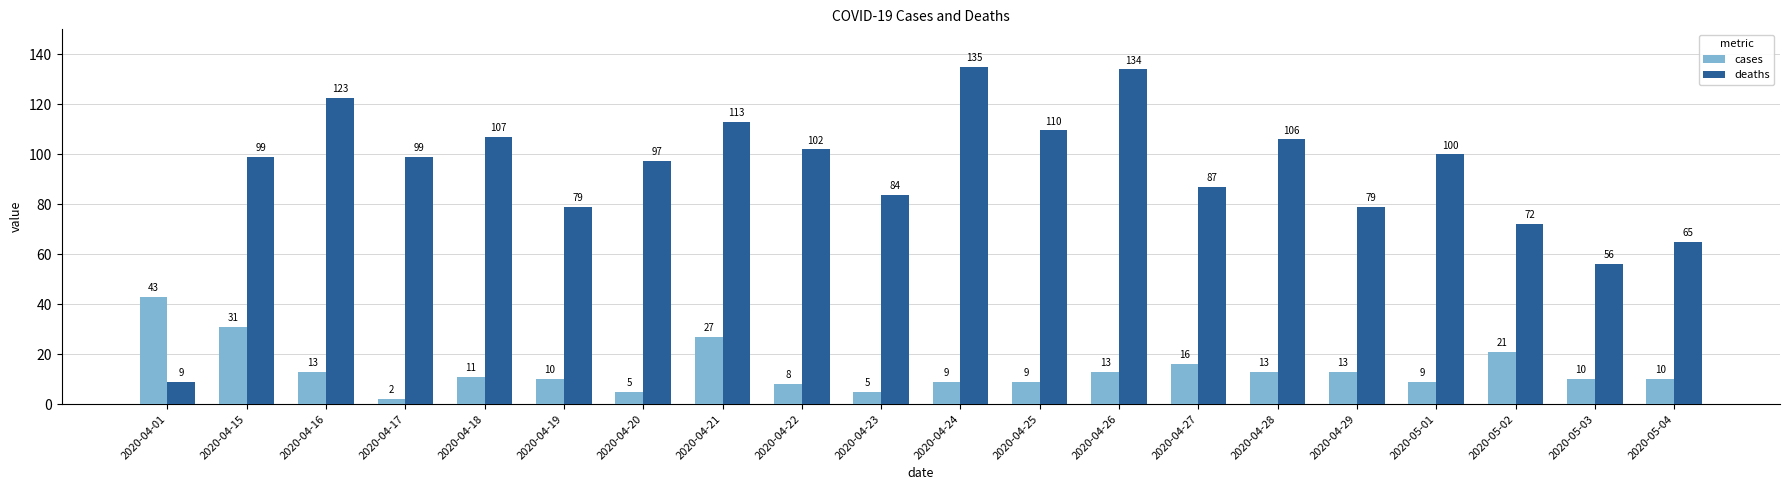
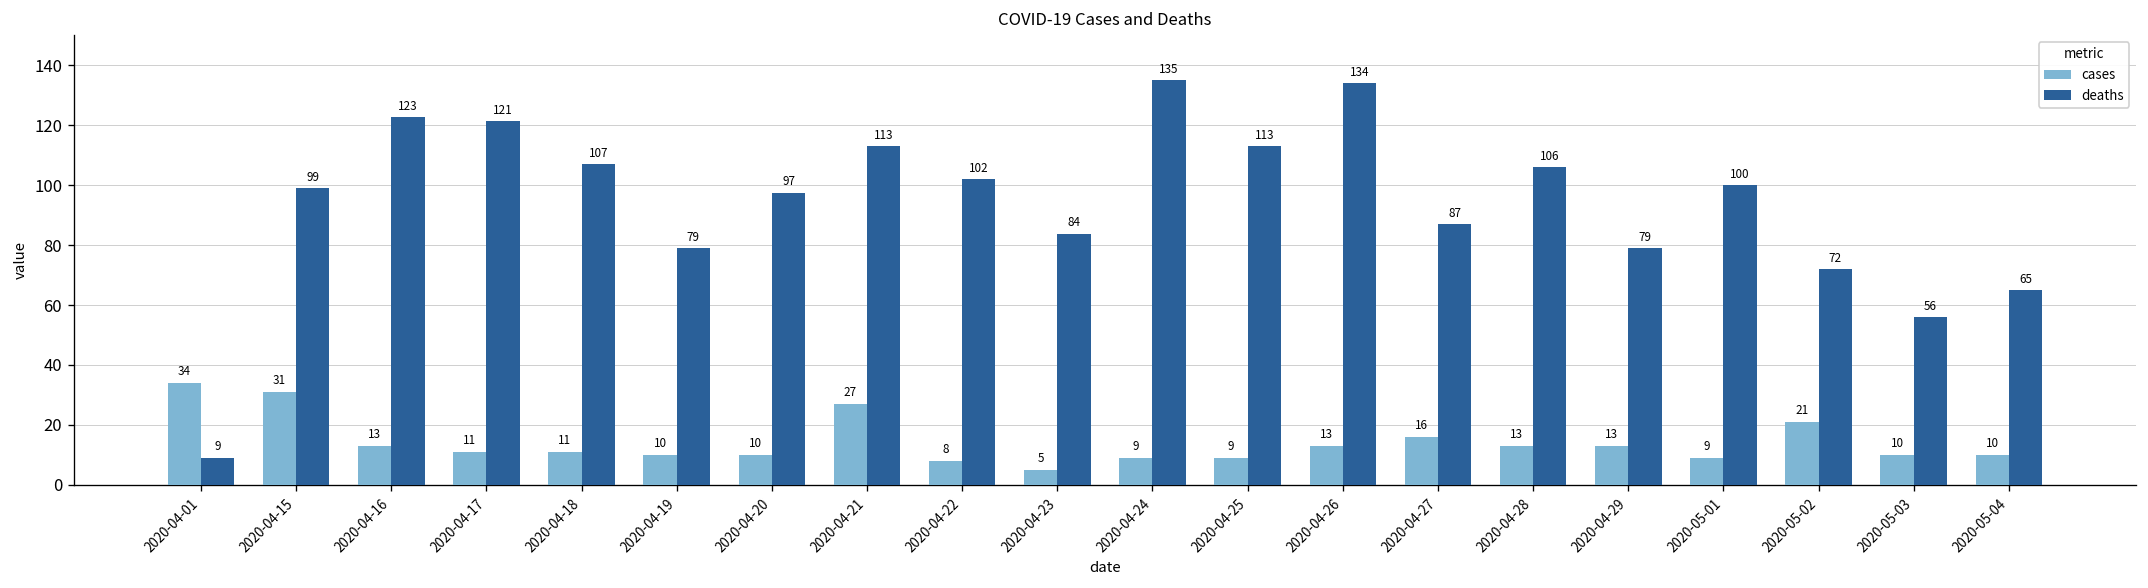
cases, 2020-04-01: 43 -> 34
cases, 2020-04-17: 2 -> 11
deaths, 2020-04-17: 99 -> 121
cases, 2020-04-20: 5 -> 10
deaths, 2020-04-25: 110 -> 113
